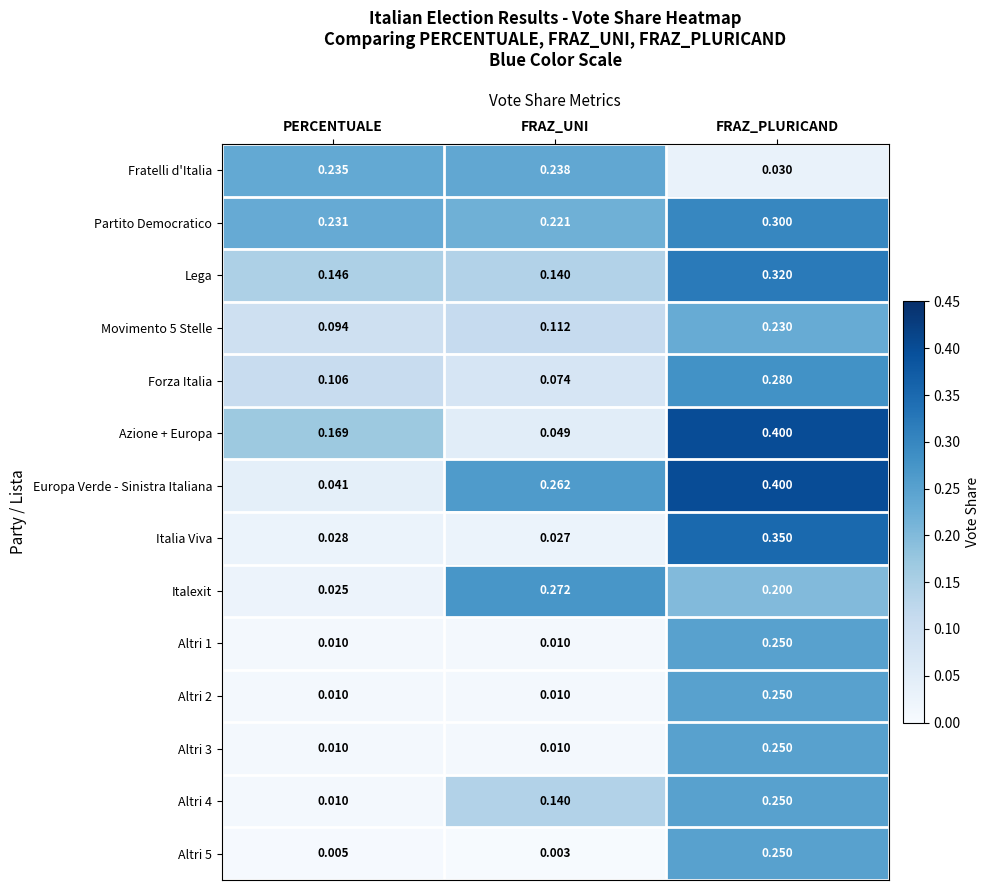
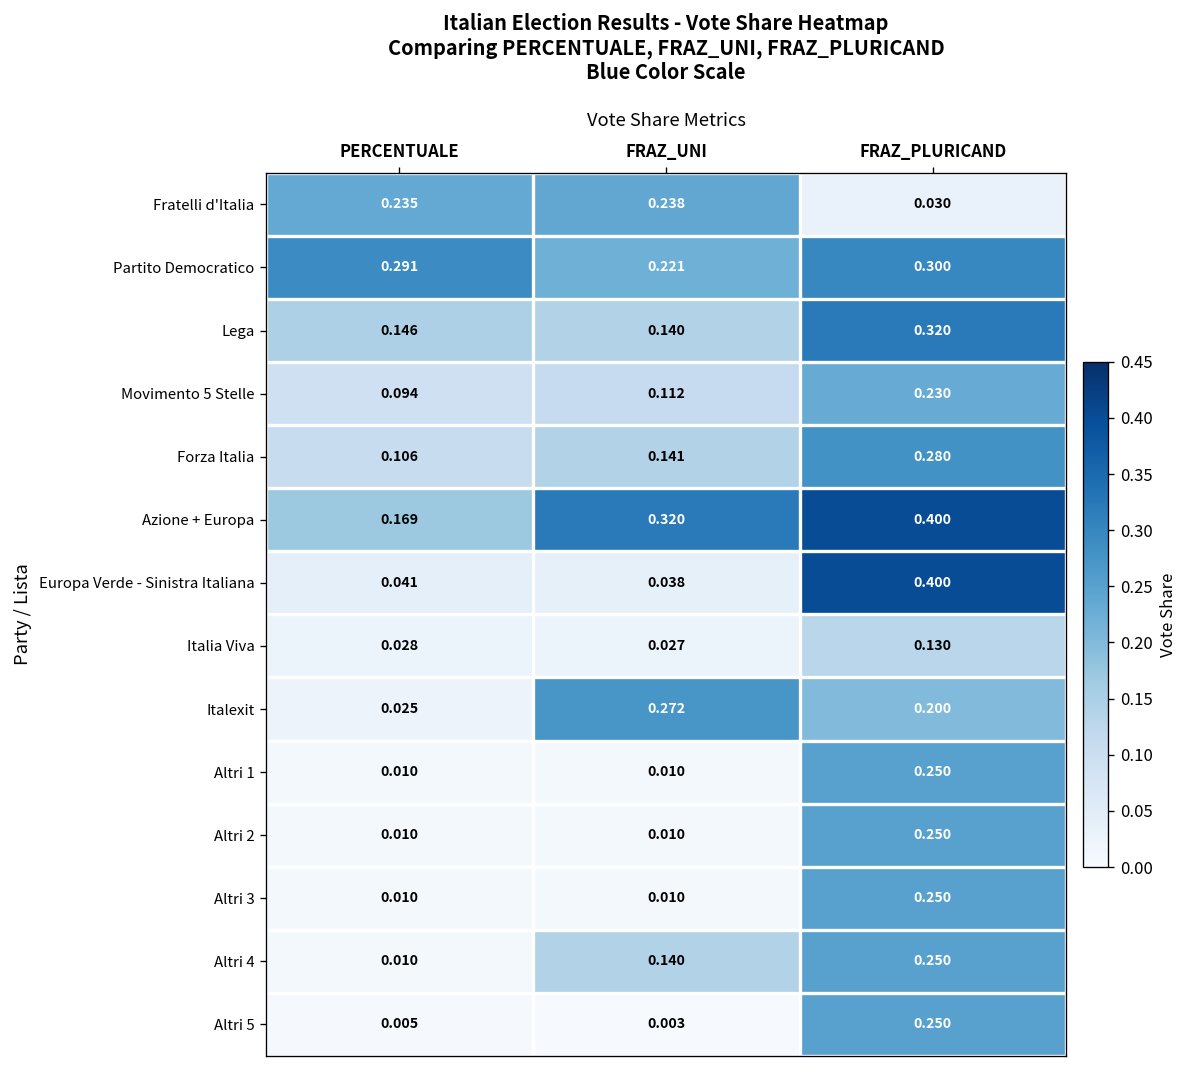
Partito Democratico, PERCENTUALE: 0.231 -> 0.291
Forza Italia, FRAZ_UNI: 0.074 -> 0.141
Azione + Europa, FRAZ_UNI: 0.049 -> 0.320
Europa Verde - Sinistra Italiana, FRAZ_UNI: 0.262 -> 0.038
Italia Viva, FRAZ_PLURICAND: 0.350 -> 0.130
